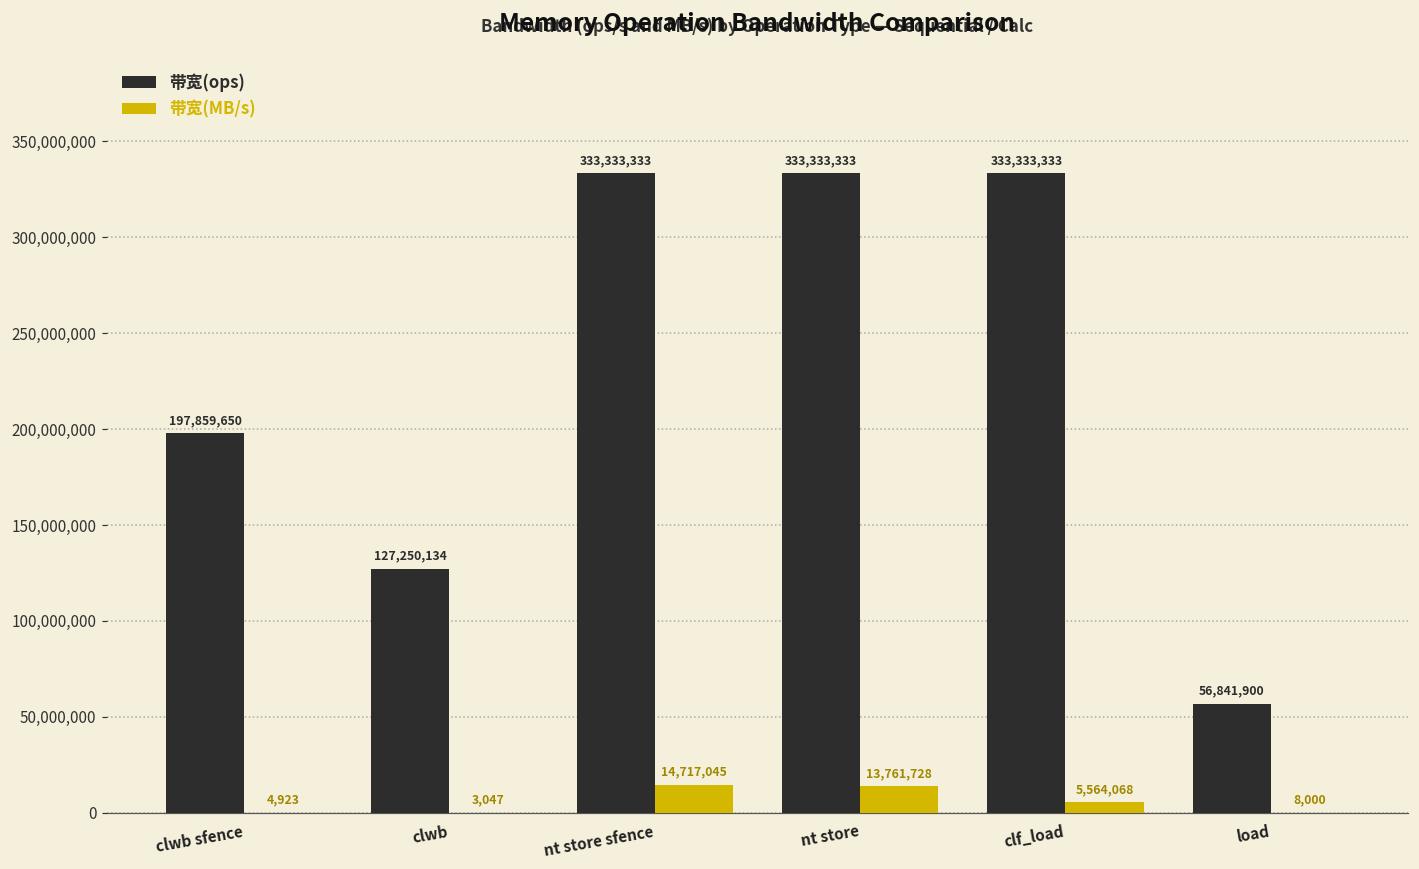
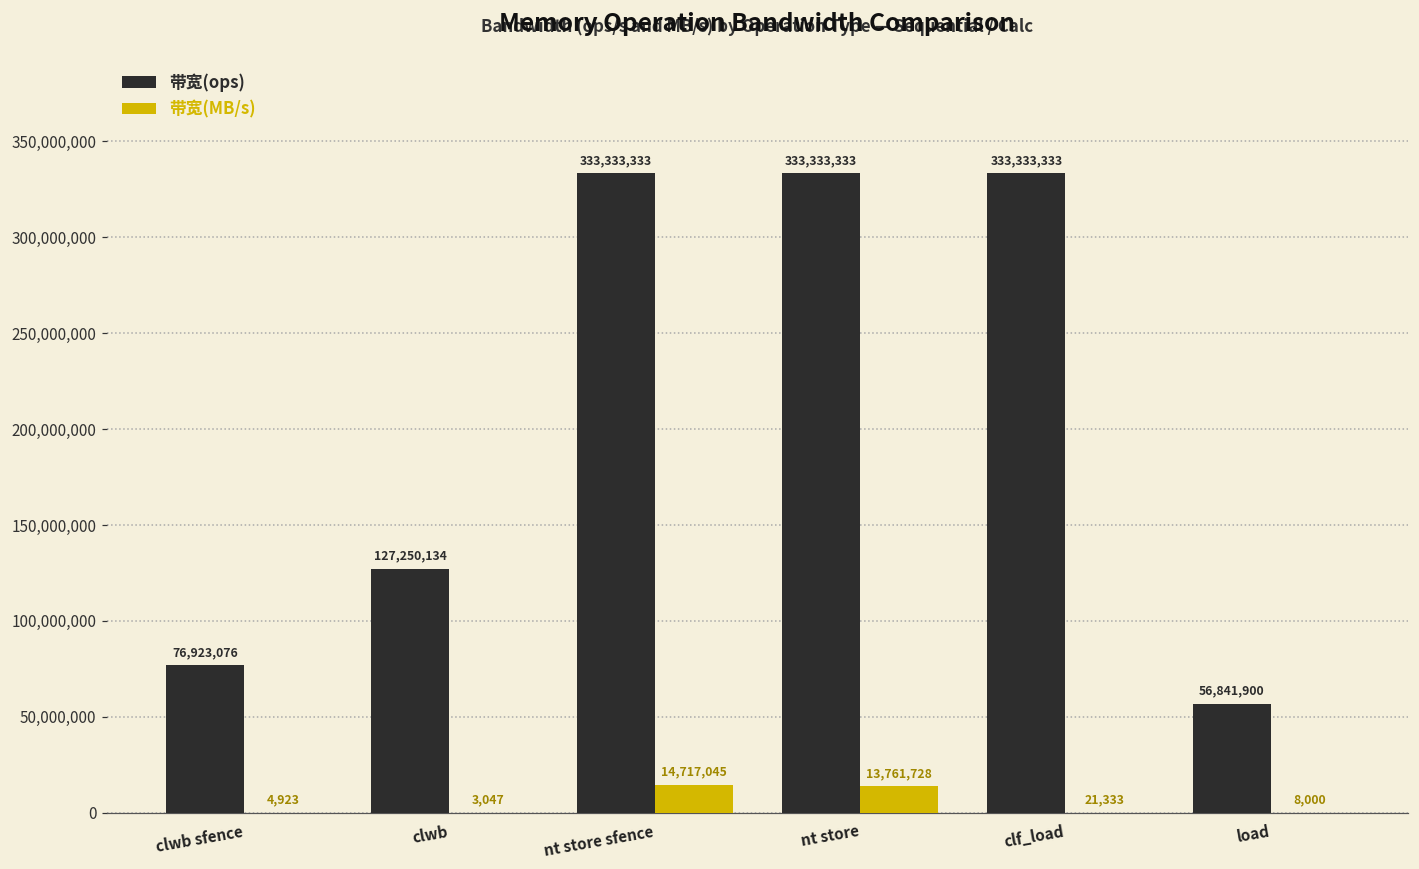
带宽(ops), clwb sfence: 197,859,650 -> 76,923,076
带宽(MB/s), clf_load: 5,564,068 -> 21,333
